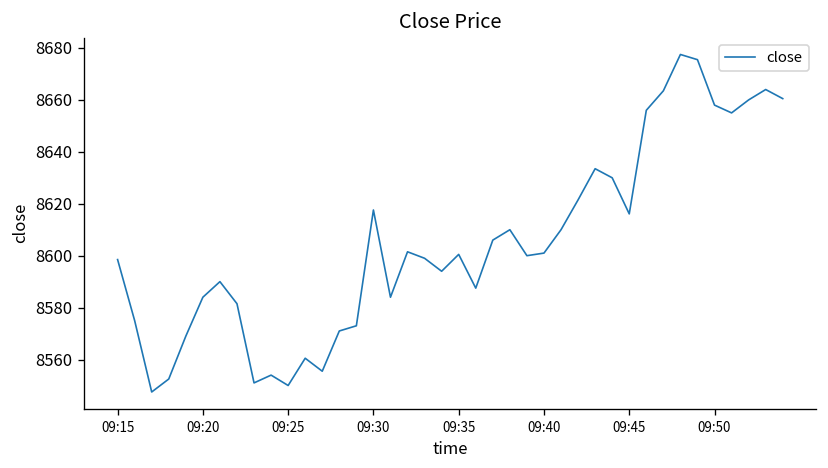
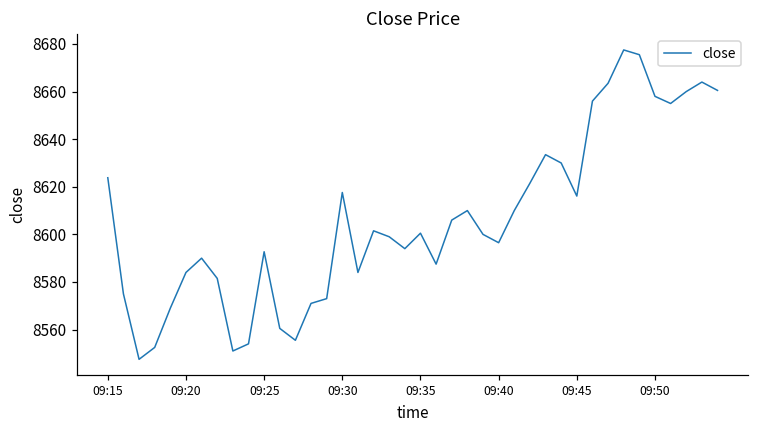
09:15: 8599 -> 8624
09:25: 8550 -> 8593
09:40: 8601 -> 8597
